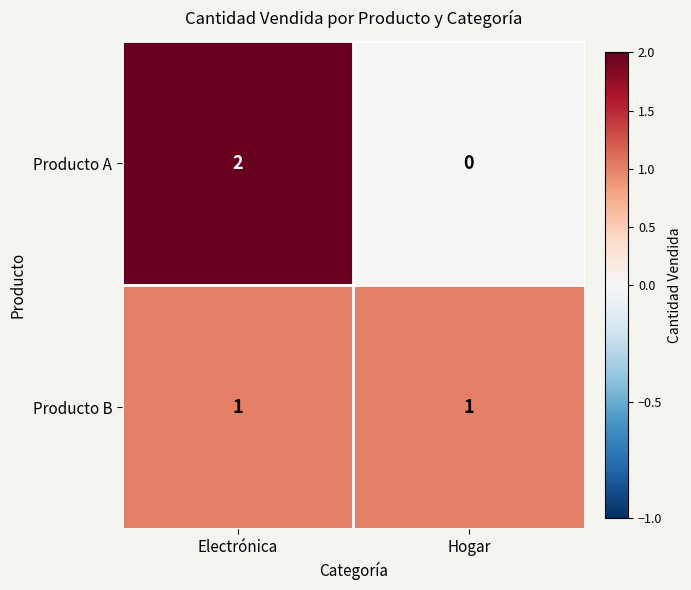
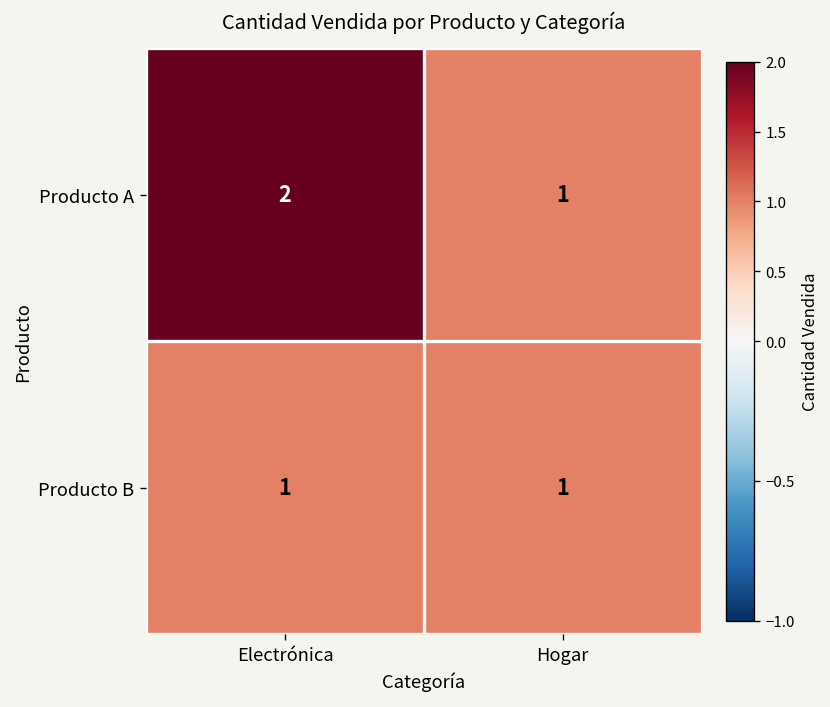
Producto A, Hogar: 0 -> 1
